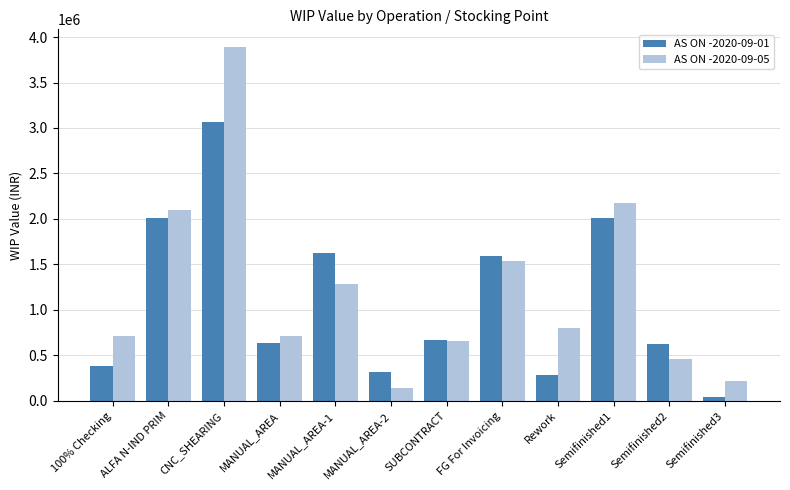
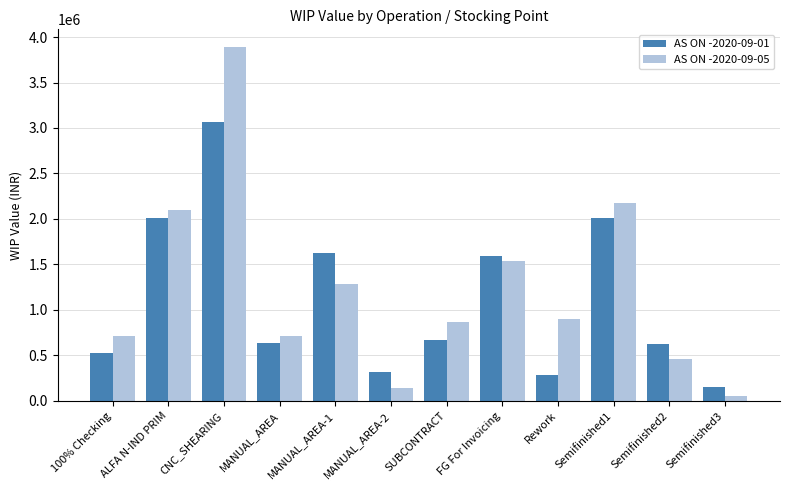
AS ON -2020-09-01, 100% Checking: 400000 -> 500000
AS ON -2020-09-05, SUBCONTRACT: 700000 -> 900000
AS ON -2020-09-05, Rework: 800000 -> 900000
AS ON -2020-09-01, Semifinished3: 0 -> 100000
AS ON -2020-09-05, Semifinished3: 200000 -> 0
